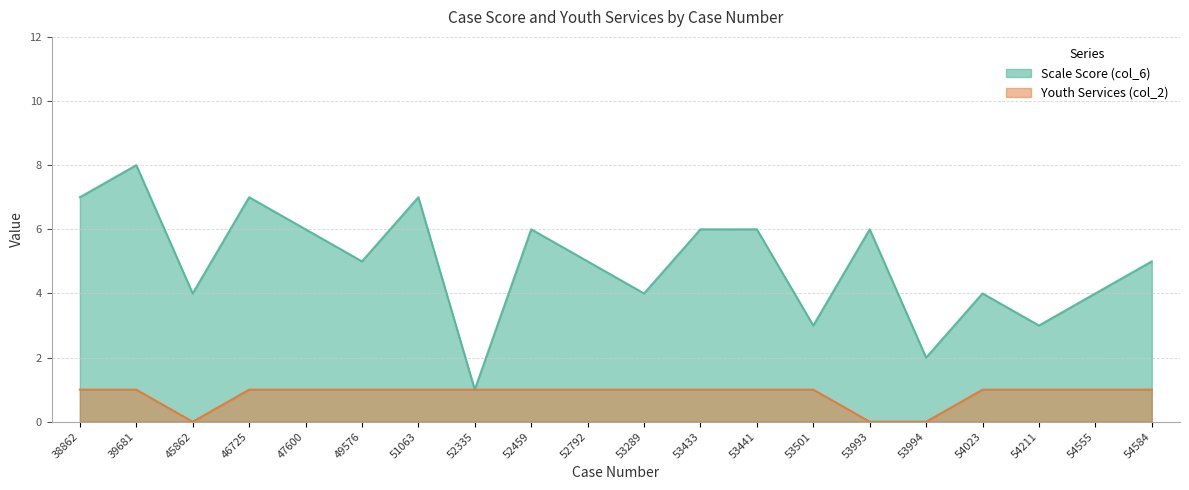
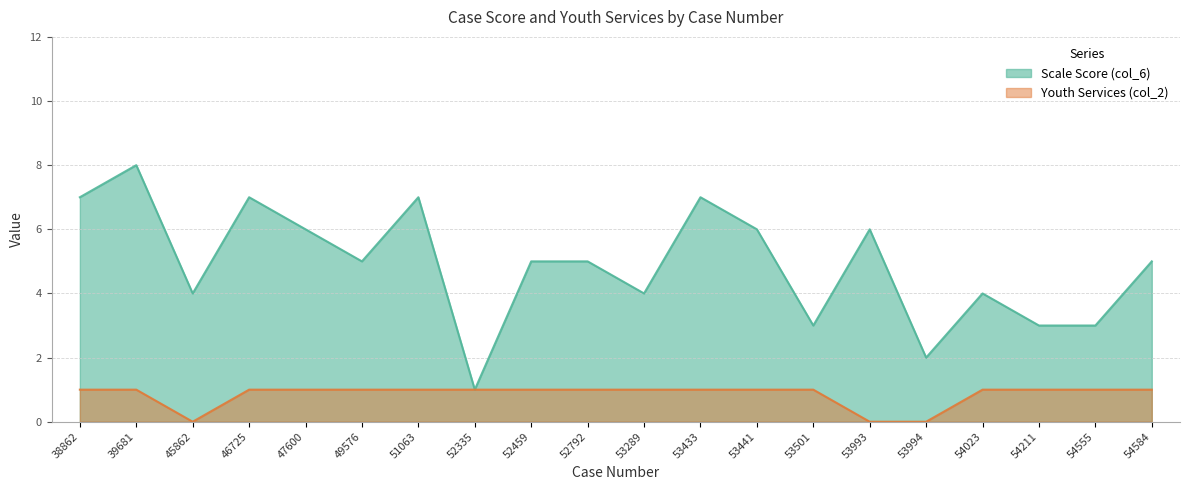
Scale Score (col_6), 52459: 6 -> 5
Scale Score (col_6), 53433: 6 -> 7
Scale Score (col_6), 54555: 4 -> 3
